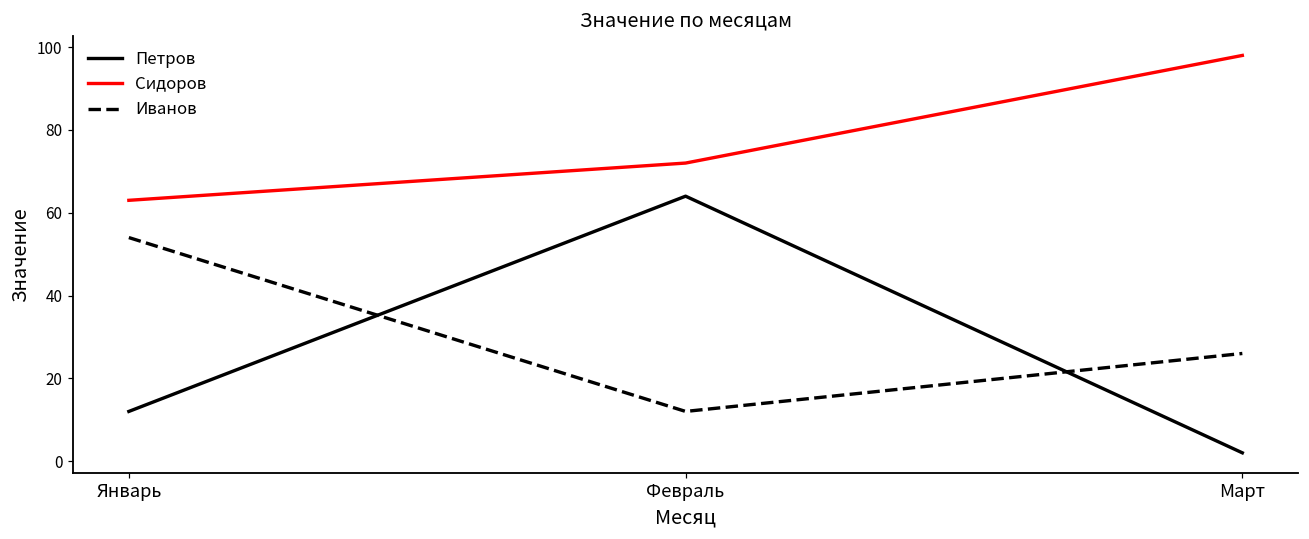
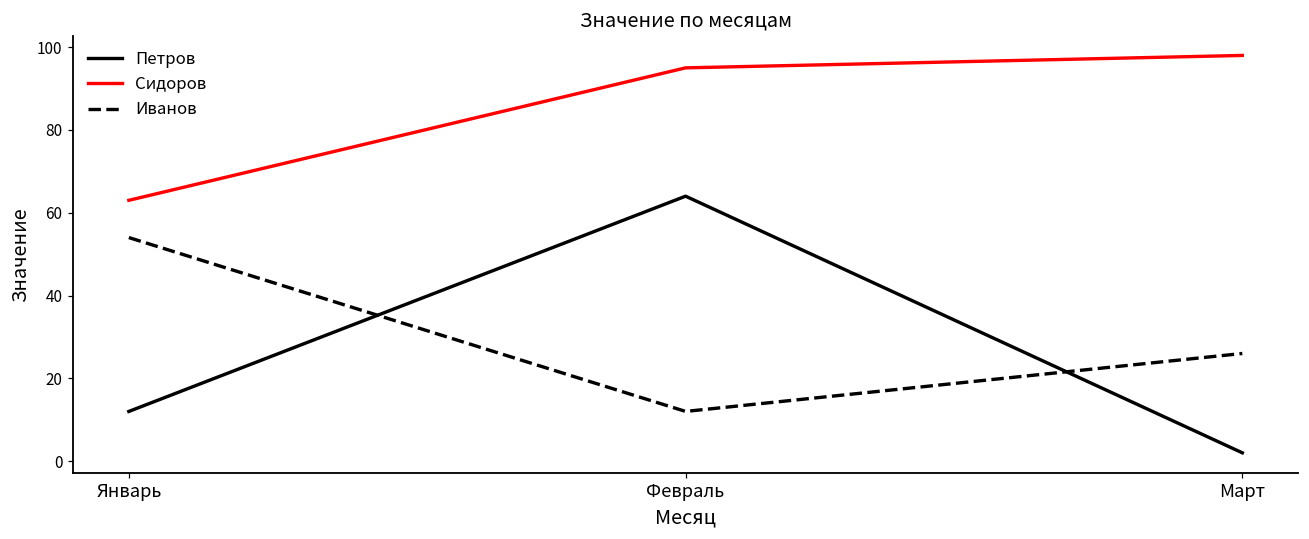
Сидоров, Февраль: 72 -> 95
